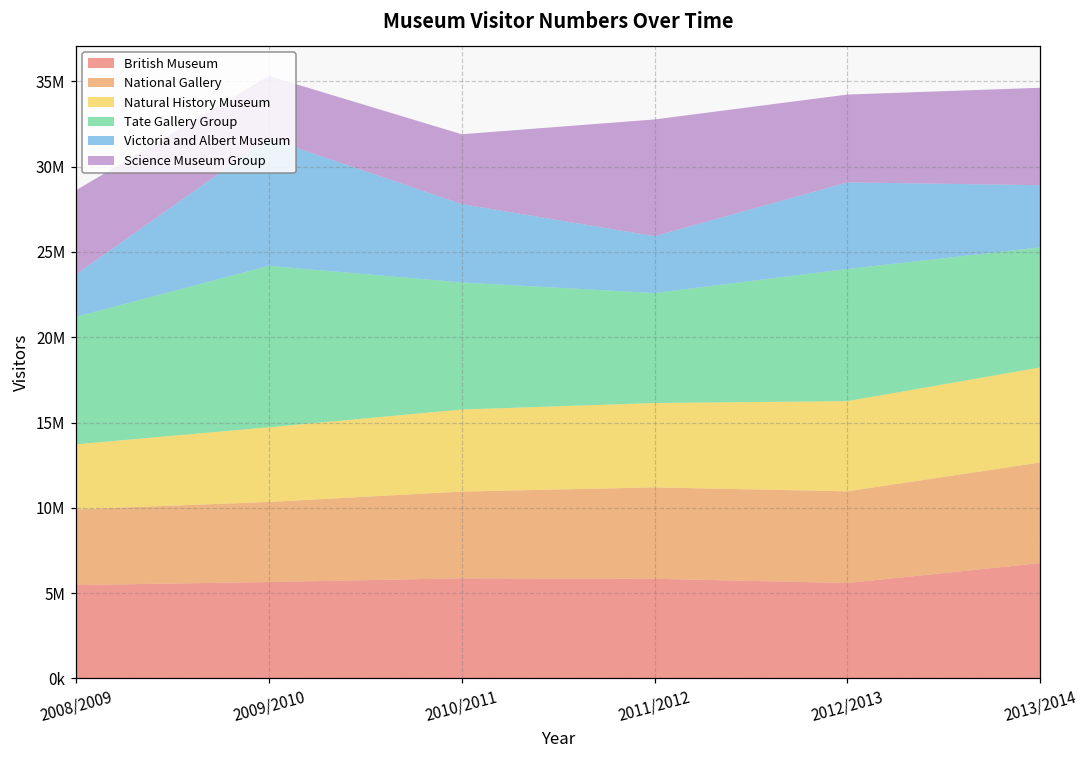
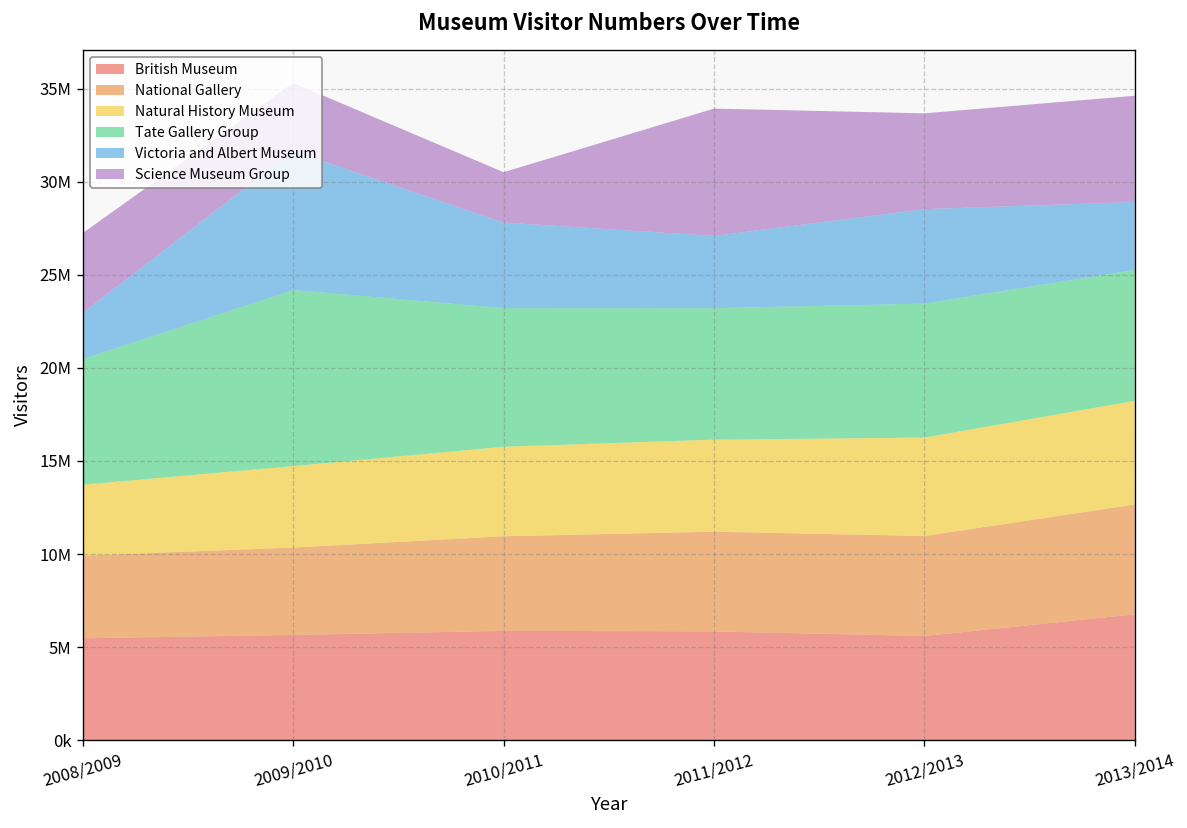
Tate Gallery Group, 2008/2009: 7500000 -> 6800000
Science Museum Group, 2008/2009: 4900000 -> 4300000
Science Museum Group, 2010/2011: 4100000 -> 2700000
Tate Gallery Group, 2011/2012: 6400000 -> 7100000
Victoria and Albert Museum, 2011/2012: 3300000 -> 3900000
Tate Gallery Group, 2012/2013: 7700000 -> 7200000
